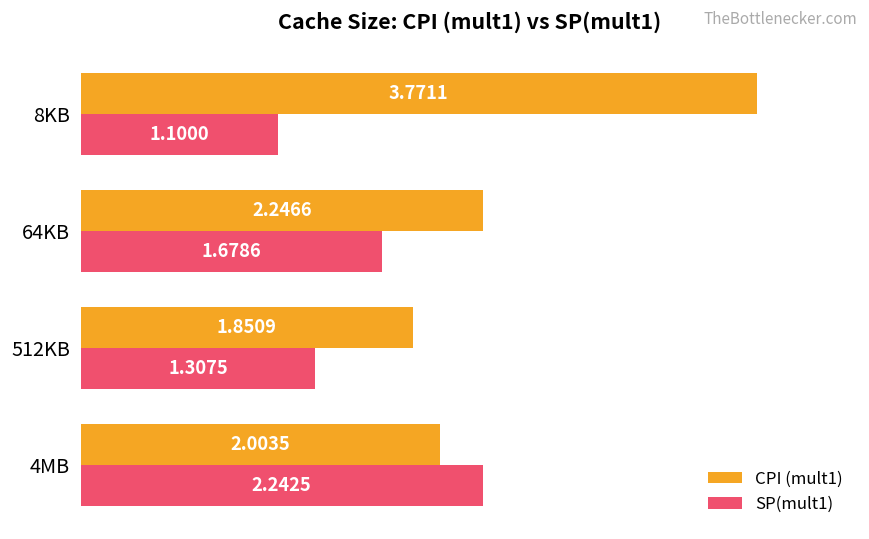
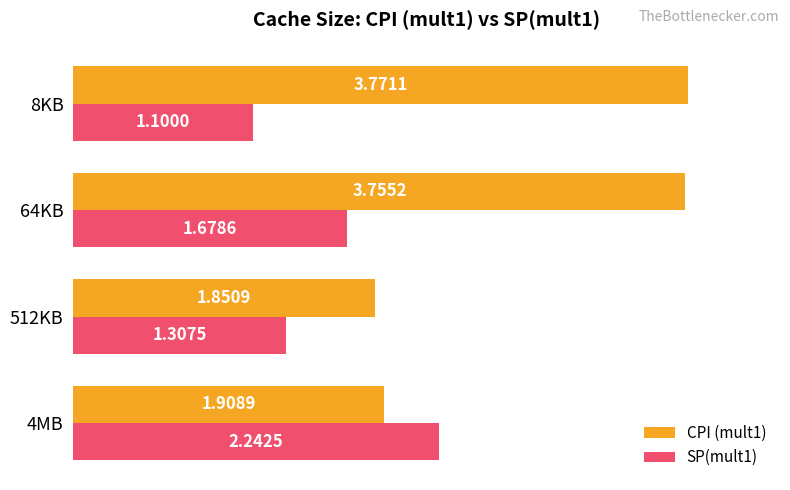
CPI (mult1), 64KB: 2.2466 -> 3.7552
CPI (mult1), 4MB: 2.0035 -> 1.9089
